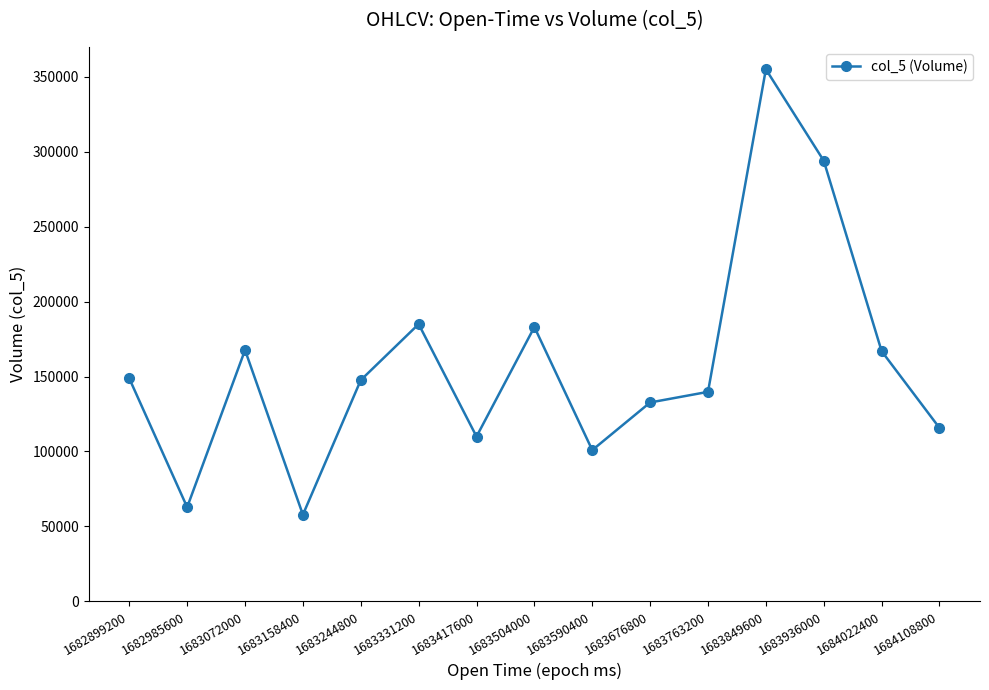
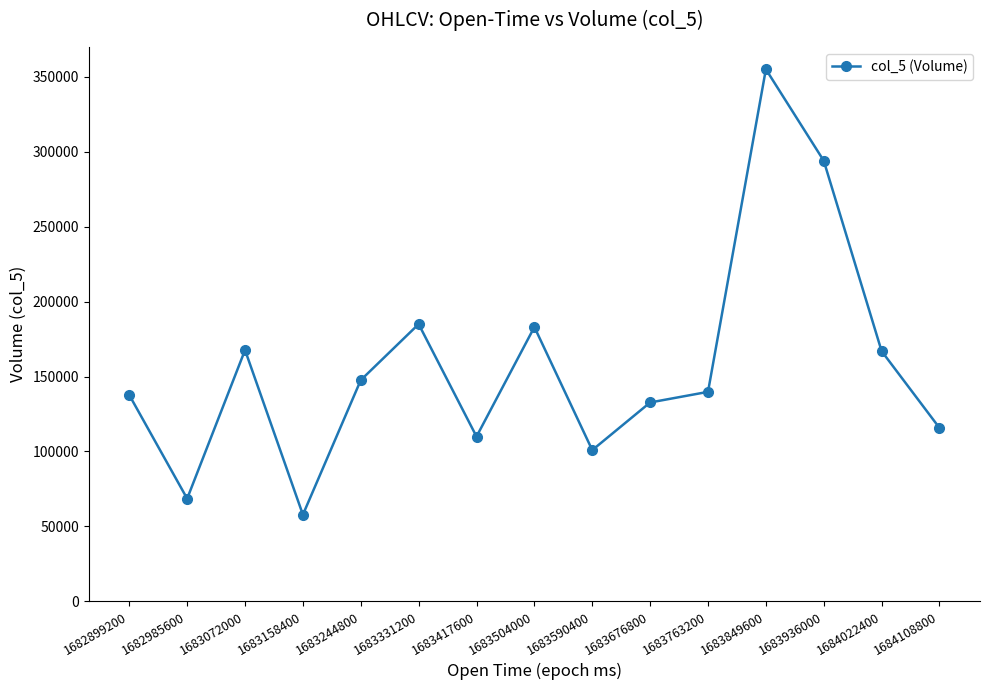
1682899200: 149000 -> 138000
1682985600: 63000 -> 68000
